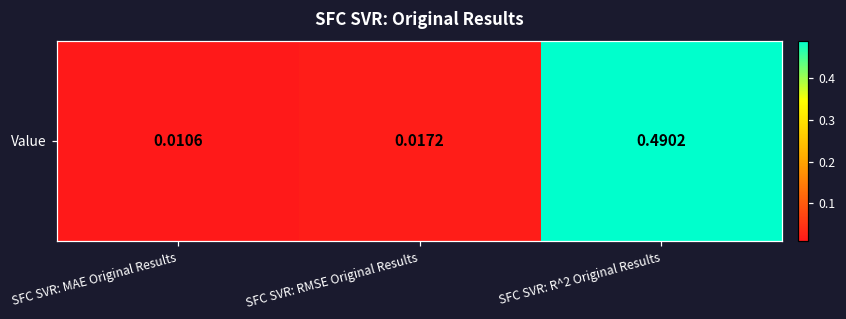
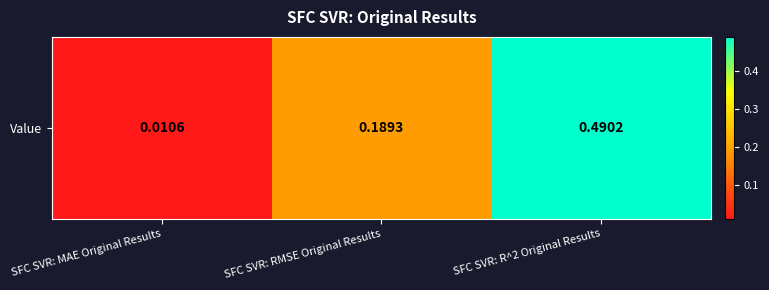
Value, SFC SVR: RMSE Original Results: 0.0172 -> 0.1893
